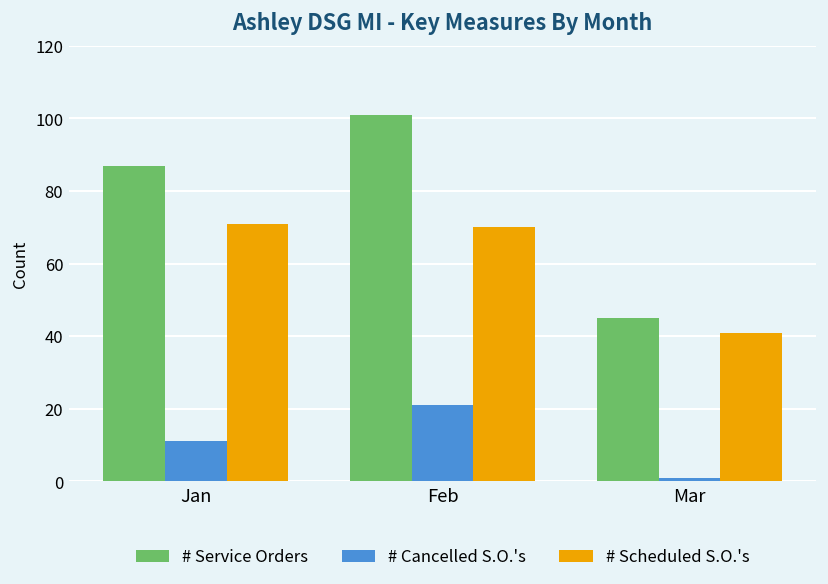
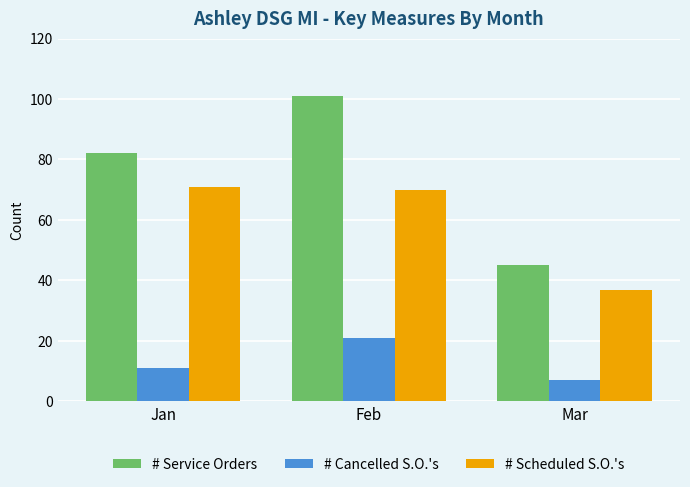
# Service Orders, Jan: 87 -> 82
# Cancelled S.O.'s, Mar: 1 -> 7
# Scheduled S.O.'s, Mar: 41 -> 37
